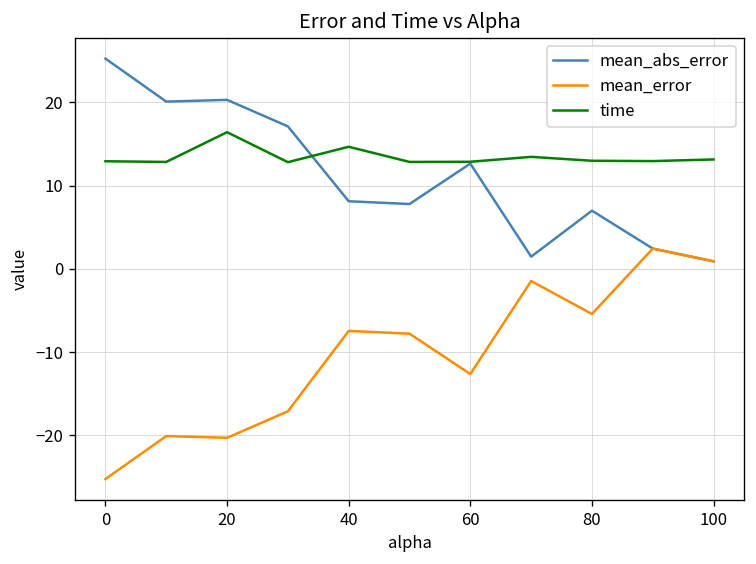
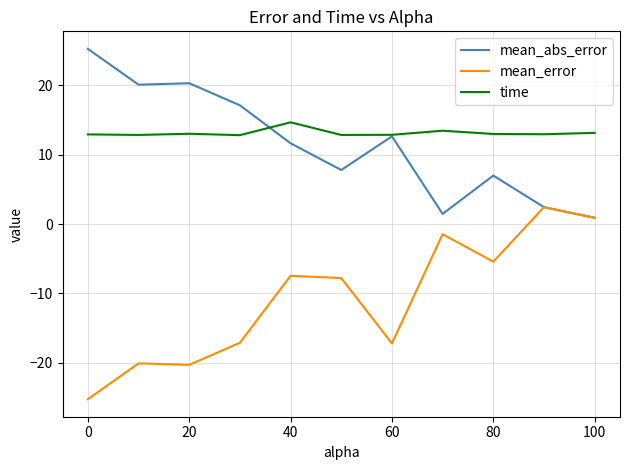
time, 20: 16 -> 13
mean_abs_error, 40: 8 -> 12
mean_error, 60: -13 -> -17
